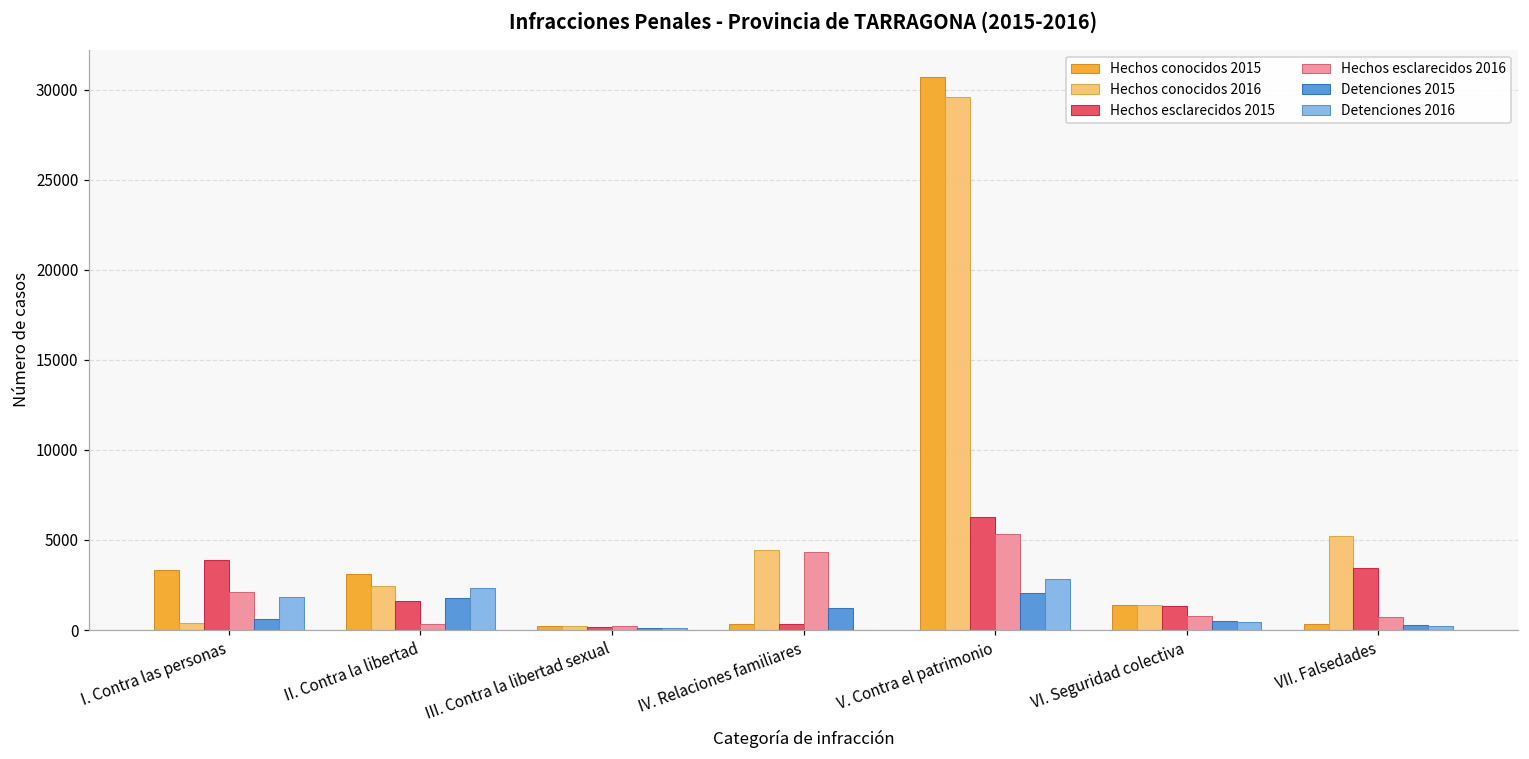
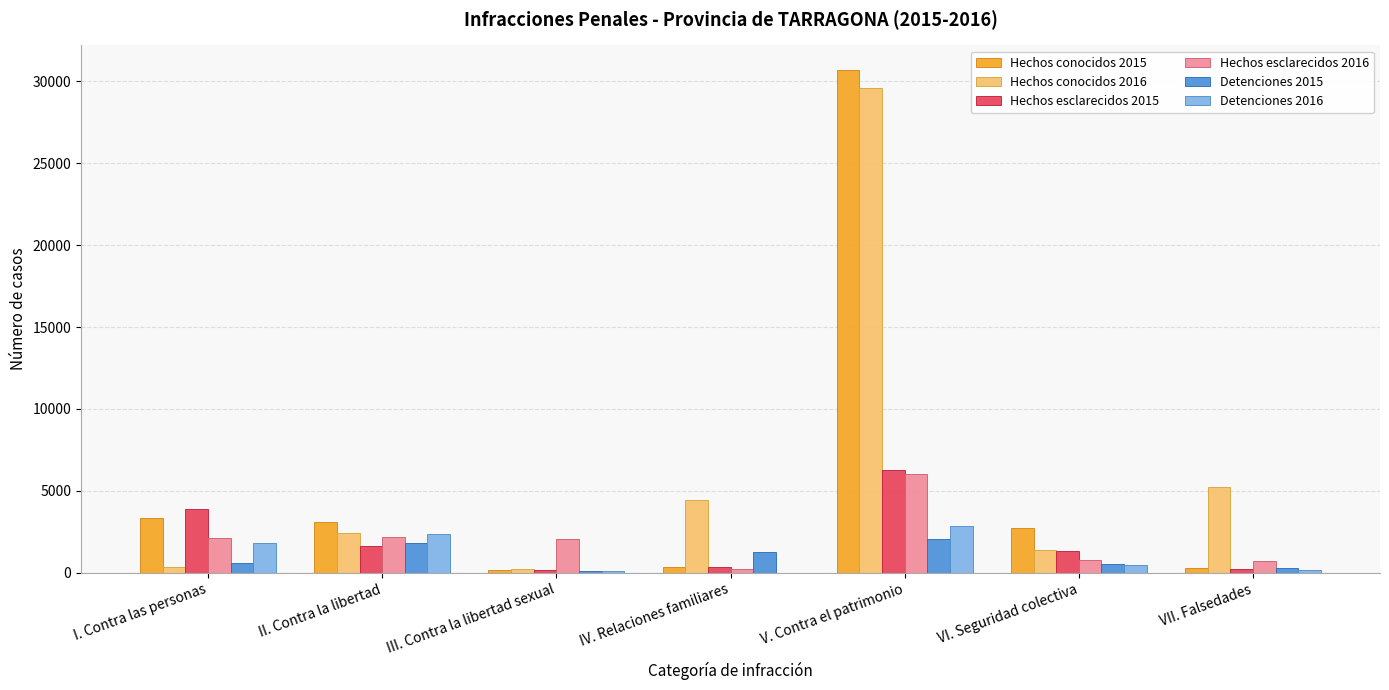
Hechos esclarecidos 2016, II. Contra la libertad: 400 -> 2200
Hechos esclarecidos 2016, III. Contra la libertad sexual: 200 -> 2000
Hechos esclarecidos 2016, IV. Relaciones familiares: 4400 -> 200
Hechos esclarecidos 2016, V. Contra el patrimonio: 5400 -> 6000
Hechos conocidos 2015, VI. Seguridad colectiva: 1400 -> 2700
Hechos esclarecidos 2015, VII. Falsedades: 3400 -> 200
